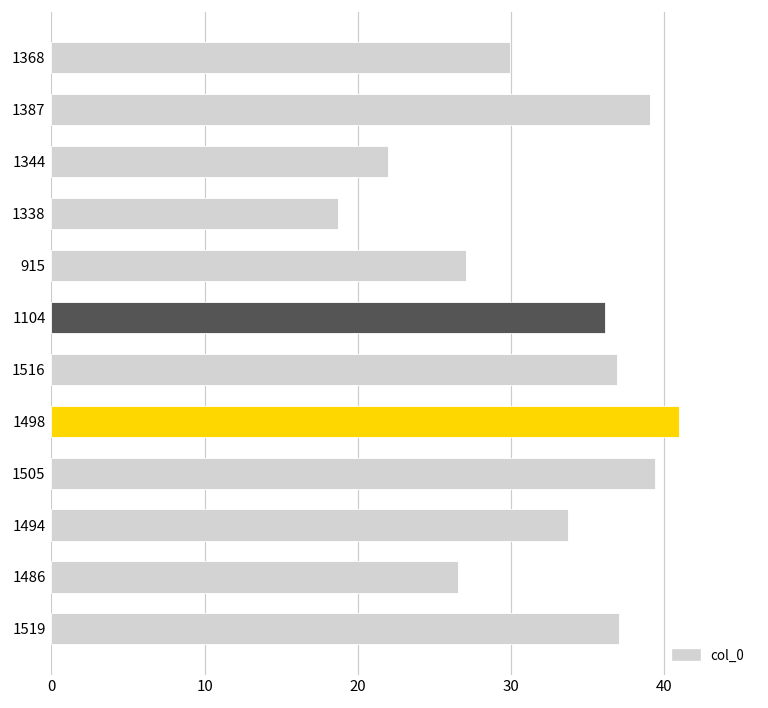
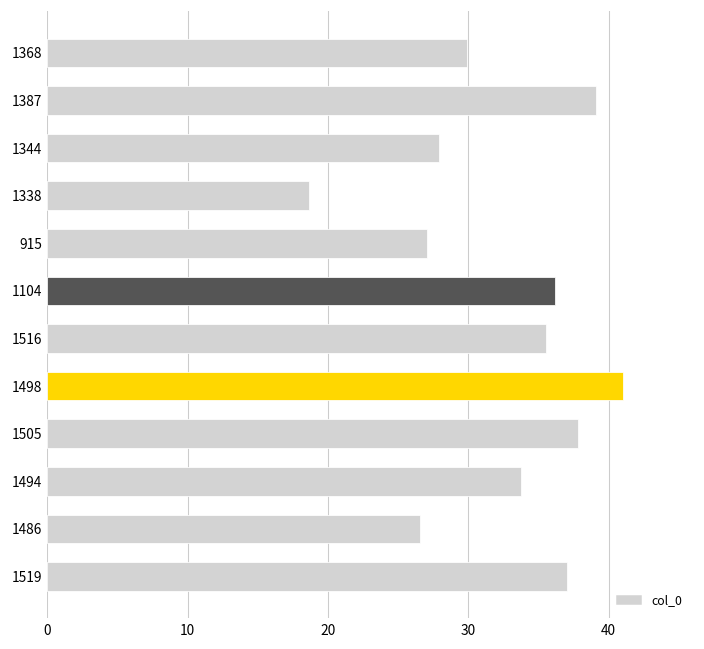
1344: 22.0 -> 27.9
1516: 36.9 -> 35.5
1505: 39.4 -> 37.8
